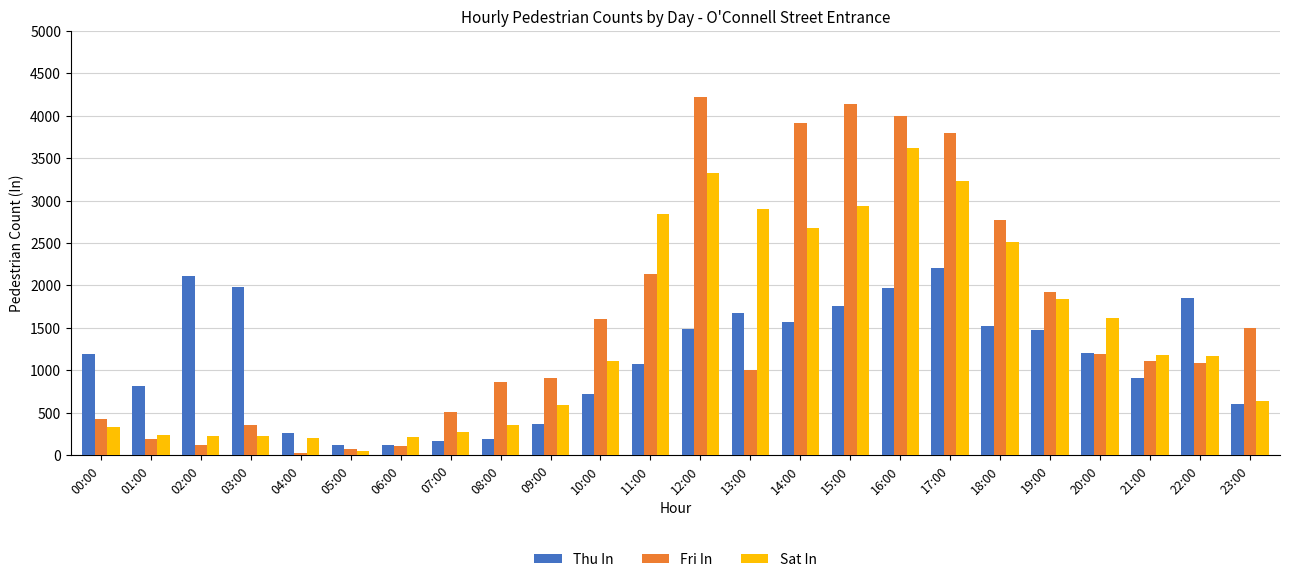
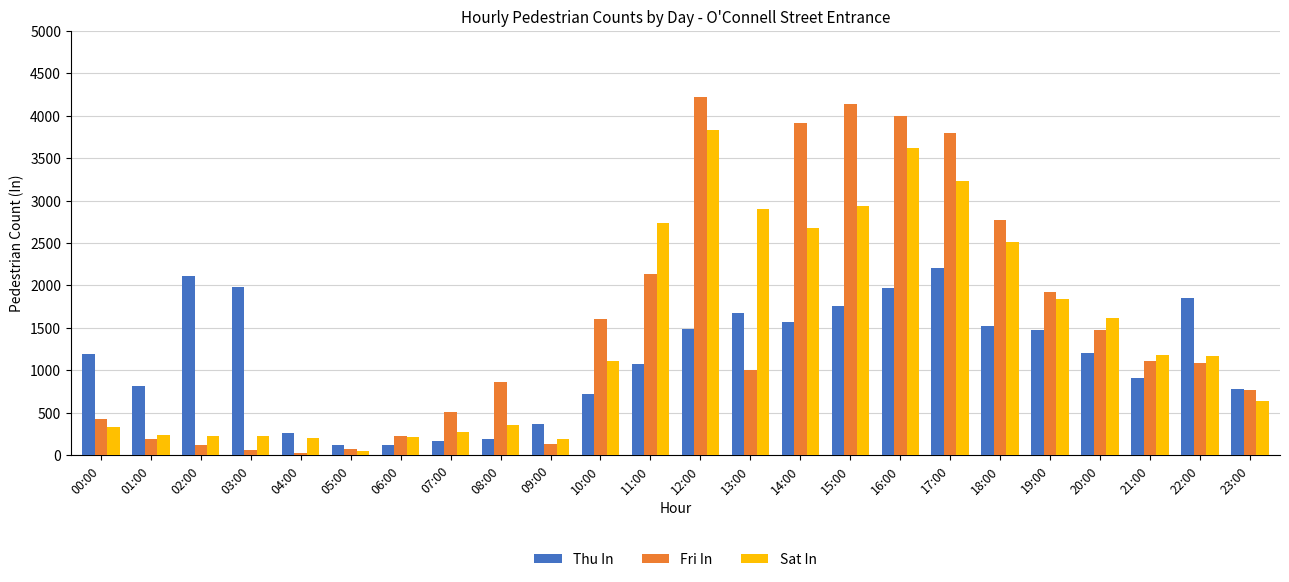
Fri In, 03:00: 400 -> 100
Fri In, 06:00: 100 -> 200
Fri In, 09:00: 900 -> 100
Sat In, 09:00: 600 -> 200
Sat In, 11:00: 2800 -> 2700
Sat In, 12:00: 3300 -> 3800
Fri In, 20:00: 1200 -> 1500
Thu In, 23:00: 600 -> 800
Fri In, 23:00: 1500 -> 800
